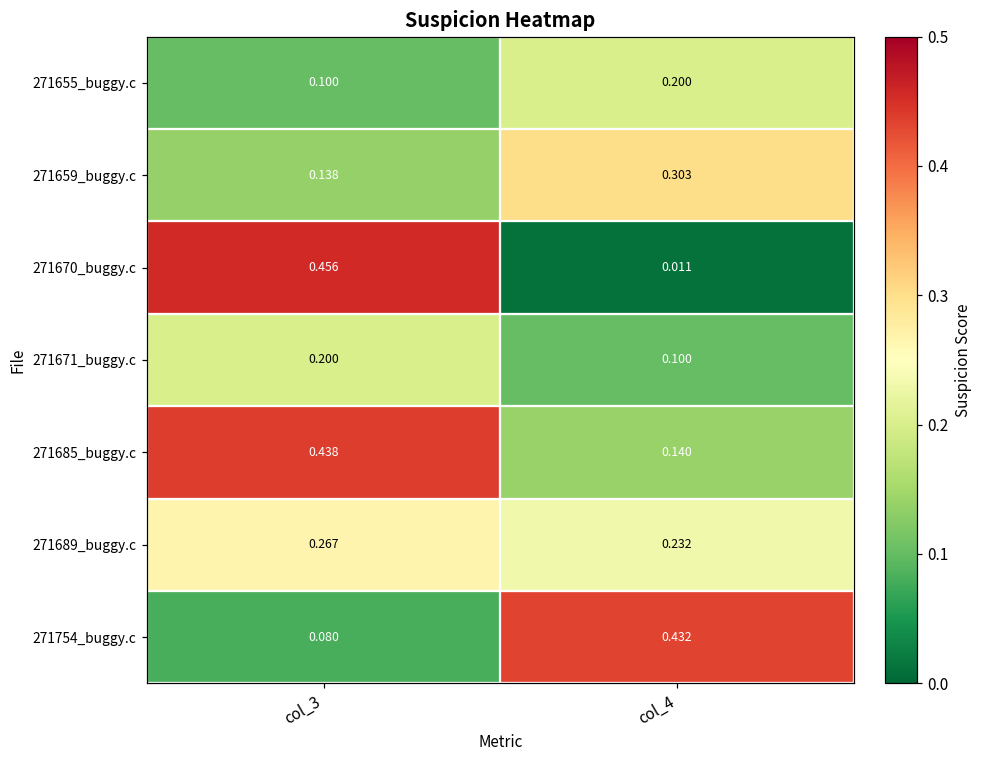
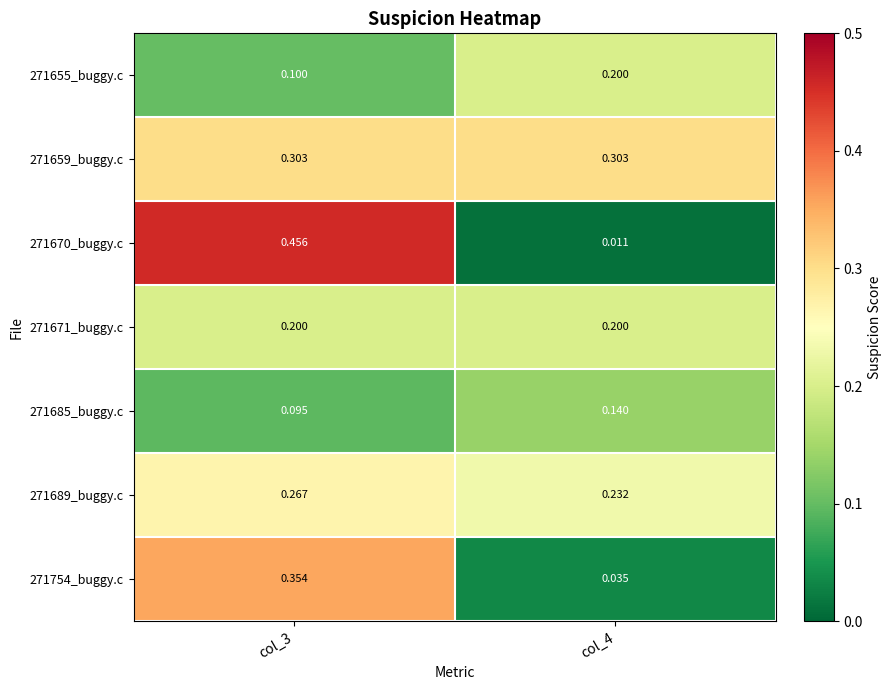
271659_buggy.c, col_3: 0.138 -> 0.303
271671_buggy.c, col_4: 0.100 -> 0.200
271685_buggy.c, col_3: 0.438 -> 0.095
271754_buggy.c, col_3: 0.080 -> 0.354
271754_buggy.c, col_4: 0.432 -> 0.035
